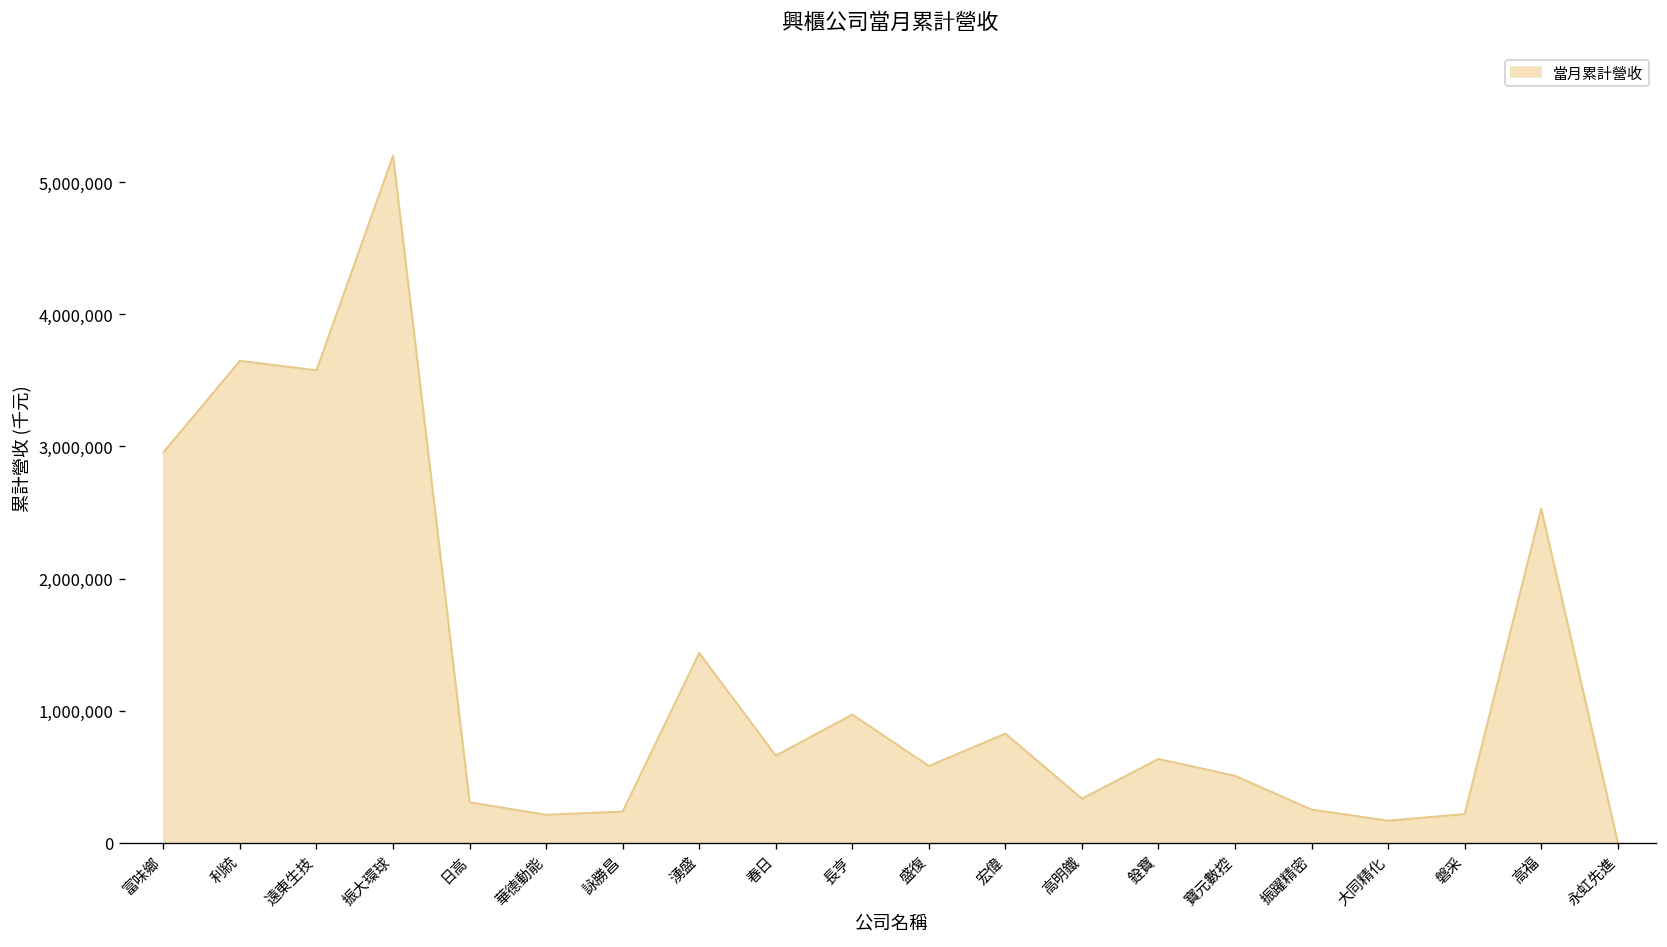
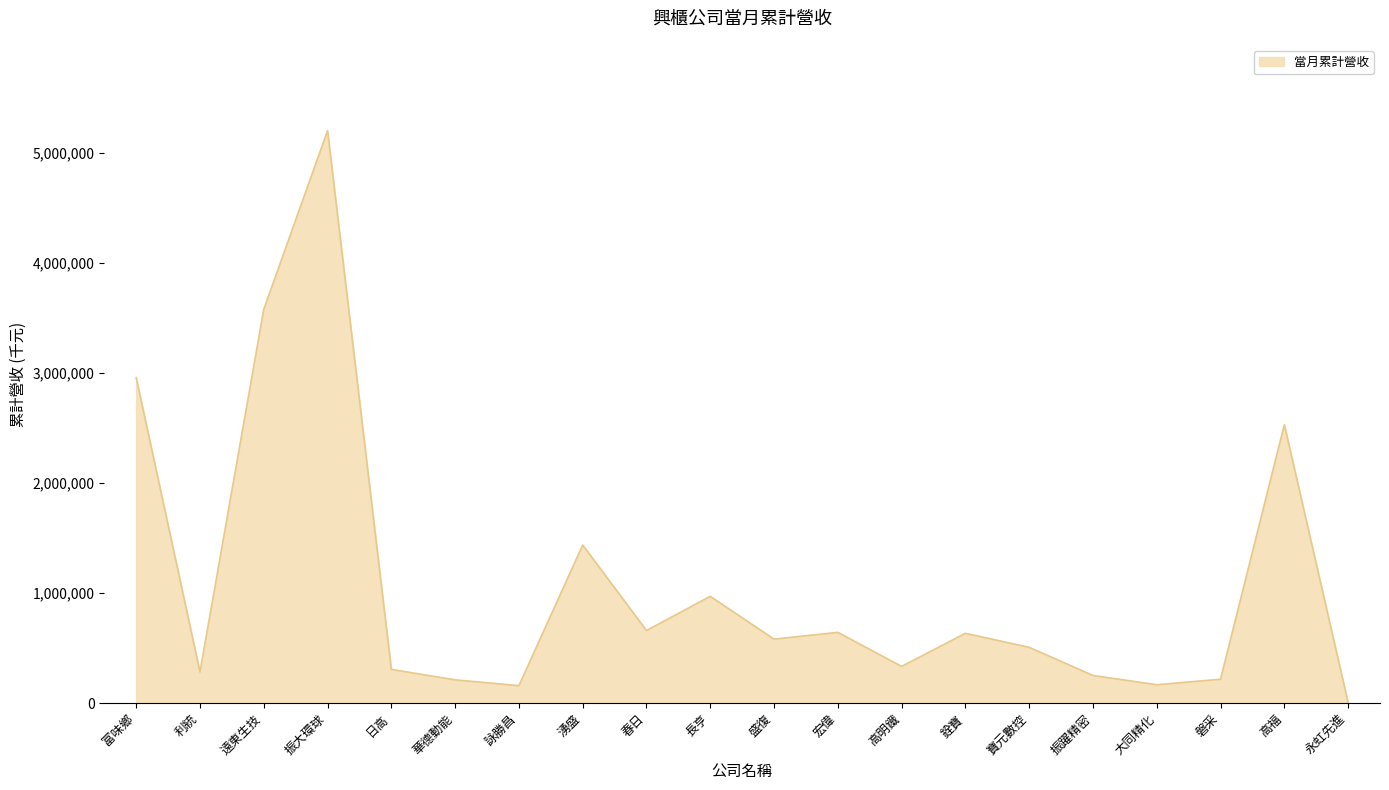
利統: 3,650,000 -> 280,000
詠勝昌: 240,000 -> 160,000
宏偉: 830,000 -> 640,000
